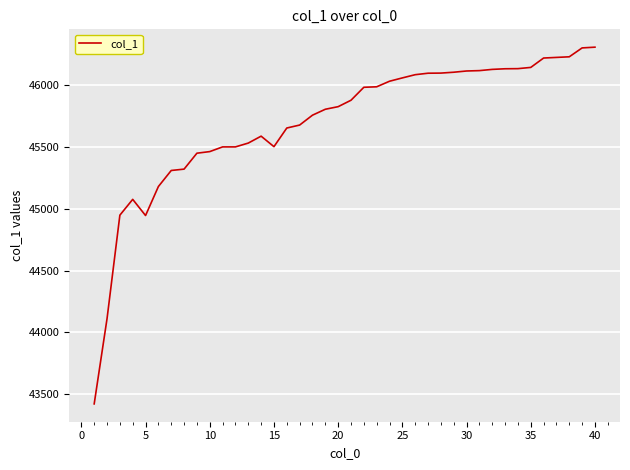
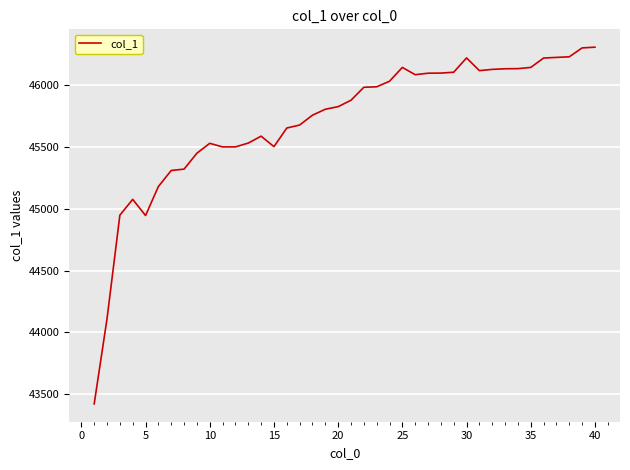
10: 45460 -> 45530
25: 46060 -> 46150
30: 46120 -> 46220
